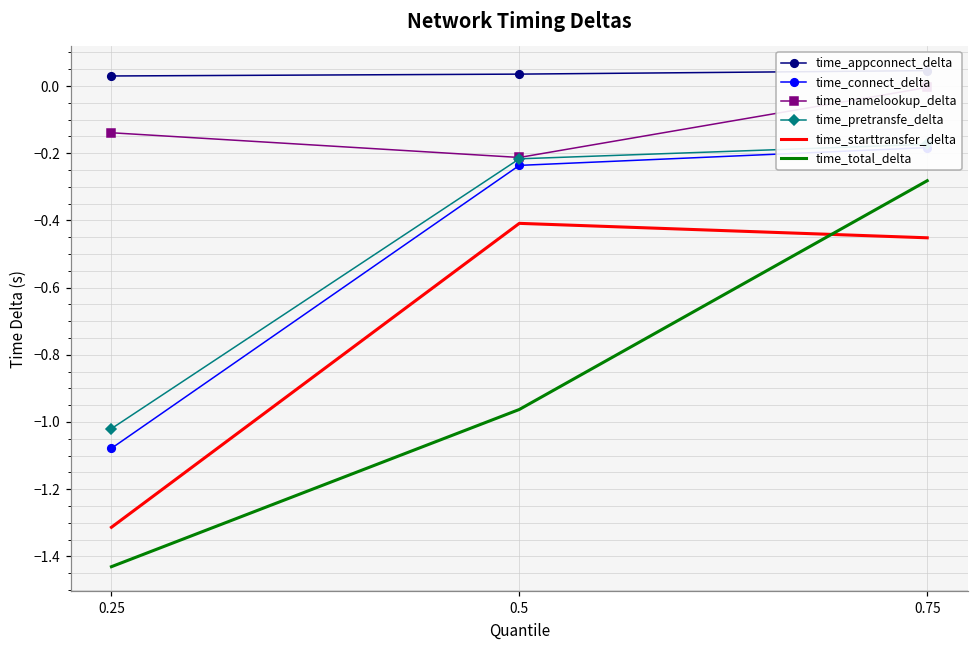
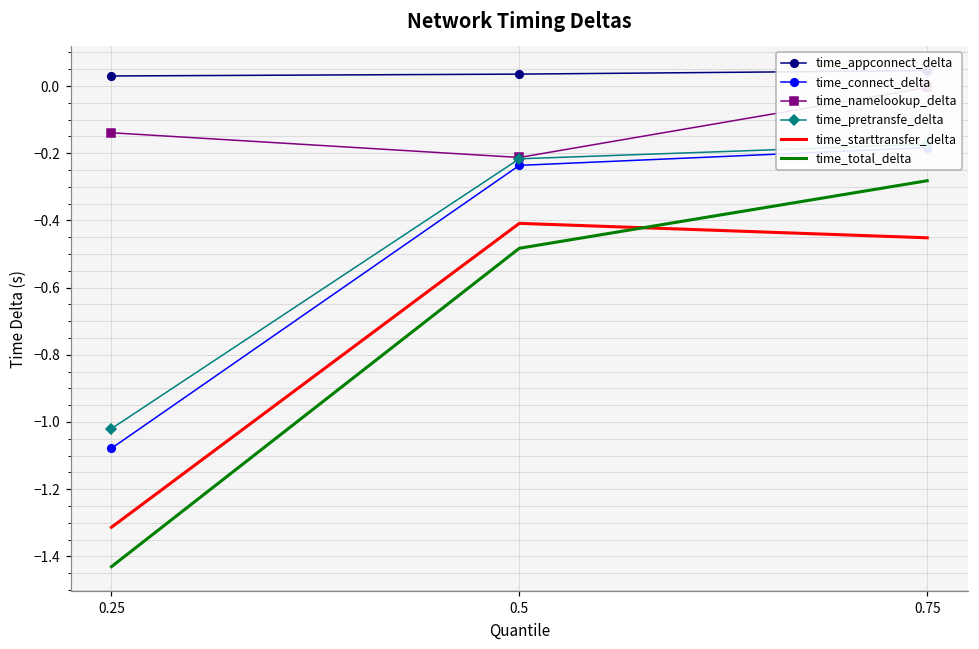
time_total_delta, 0.5: -0.96 -> -0.48
